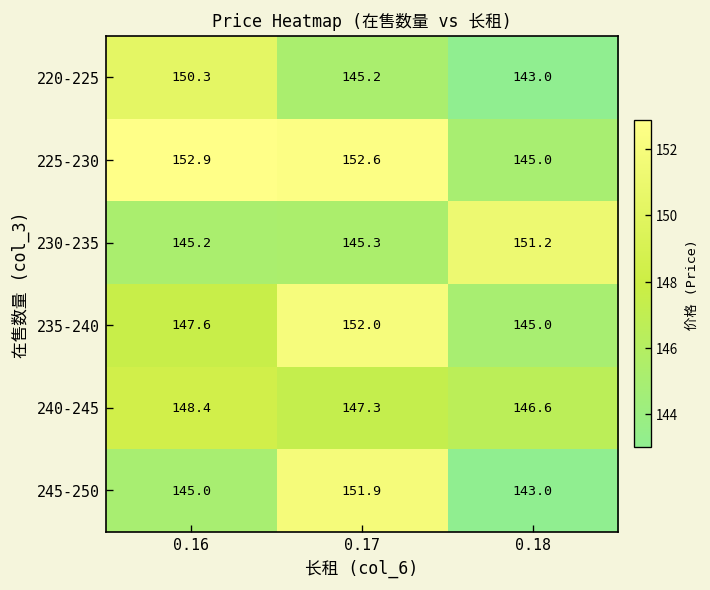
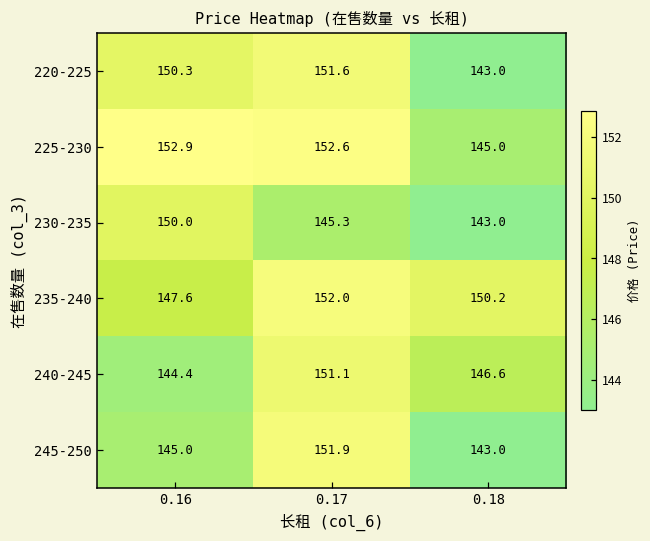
220-225, 0.17: 145.2 -> 151.6
230-235, 0.16: 145.2 -> 150.0
230-235, 0.18: 151.2 -> 143.0
235-240, 0.18: 145.0 -> 150.2
240-245, 0.16: 148.4 -> 144.4
240-245, 0.17: 147.3 -> 151.1
